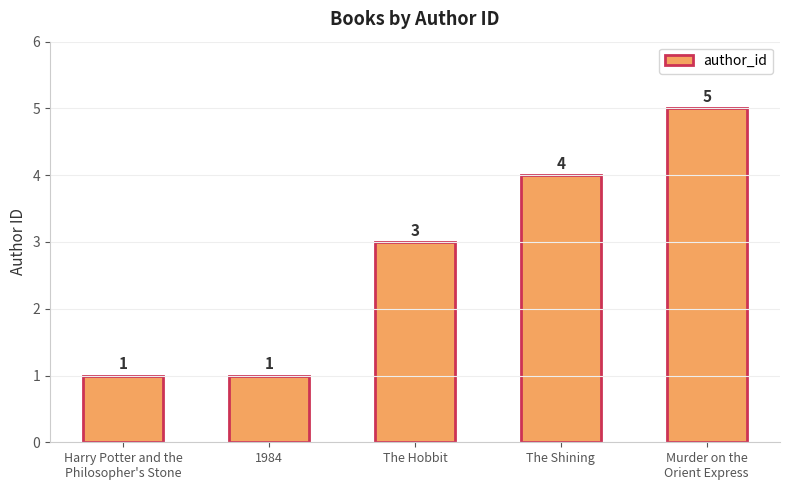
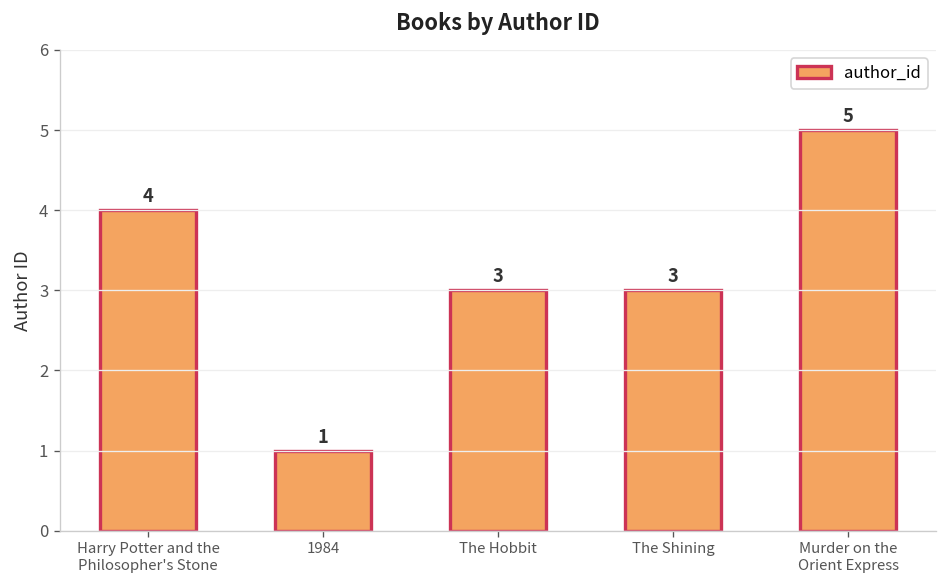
Harry Potter and the Philosopher's Stone: 1 -> 4
The Shining: 4 -> 3
